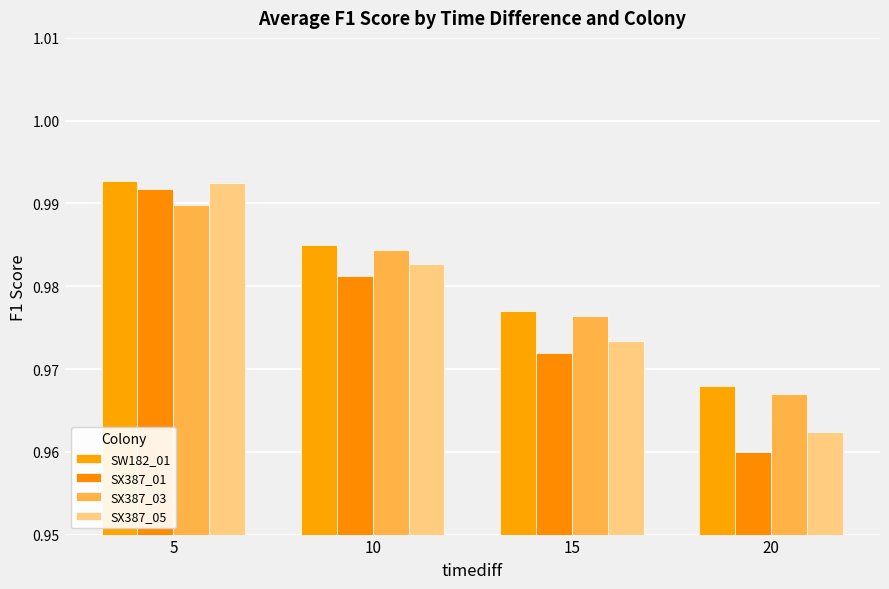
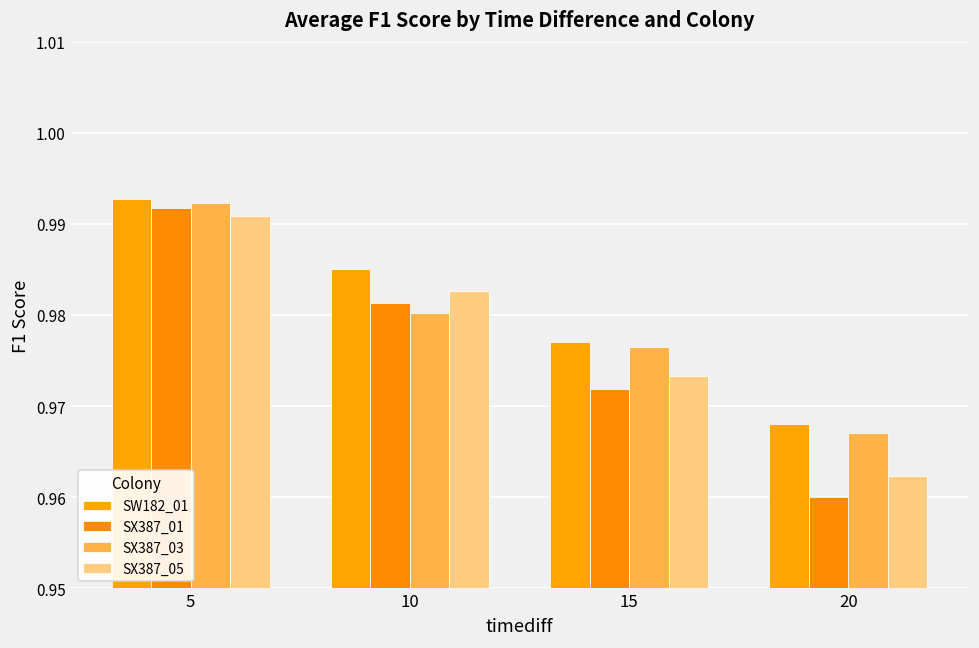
SX387_03, 5: 0.990 -> 0.992
SX387_05, 5: 0.992 -> 0.991
SX387_03, 10: 0.984 -> 0.980
